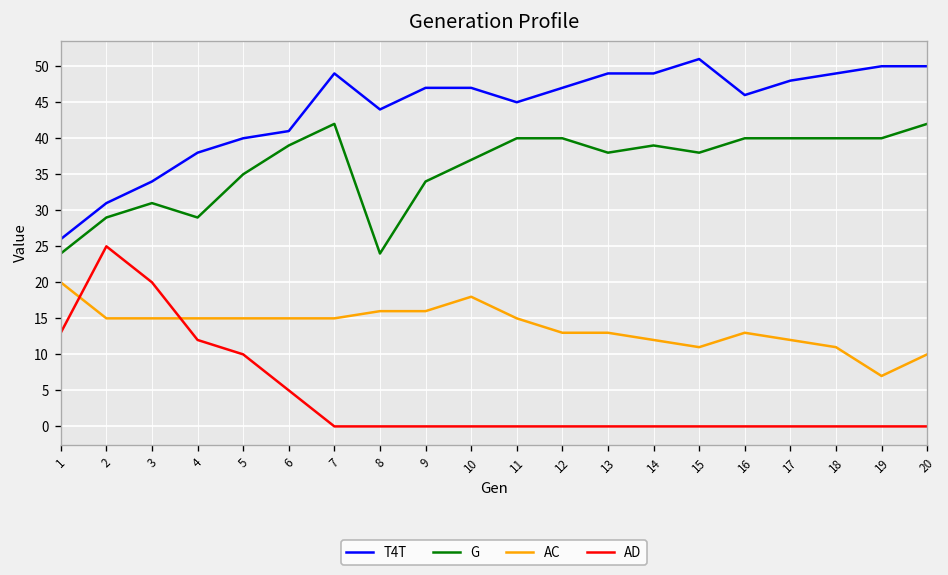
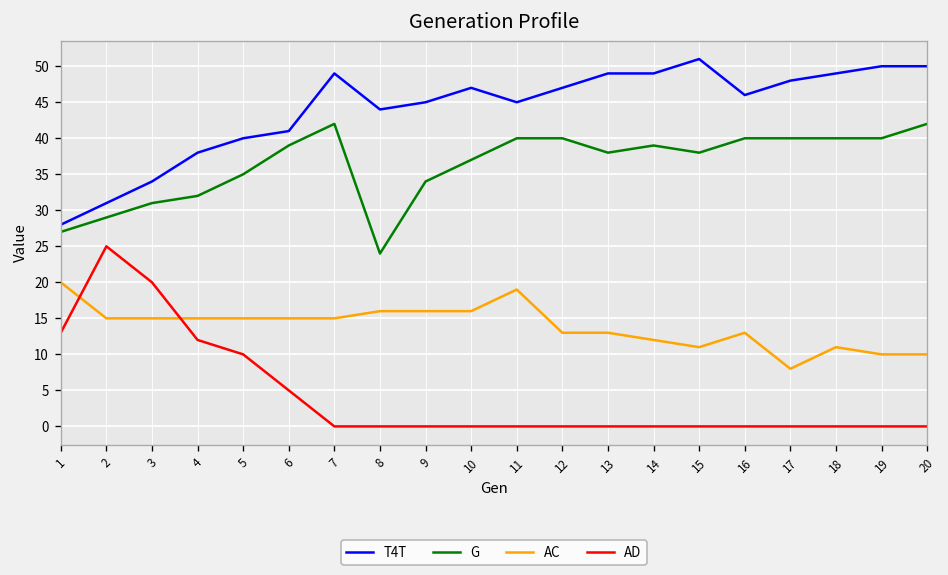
T4T, 1: 26 -> 28
G, 1: 24 -> 27
G, 4: 29 -> 32
T4T, 9: 47 -> 45
AC, 10: 18 -> 16
AC, 11: 15 -> 19
AC, 17: 12 -> 8
AC, 19: 7 -> 10
